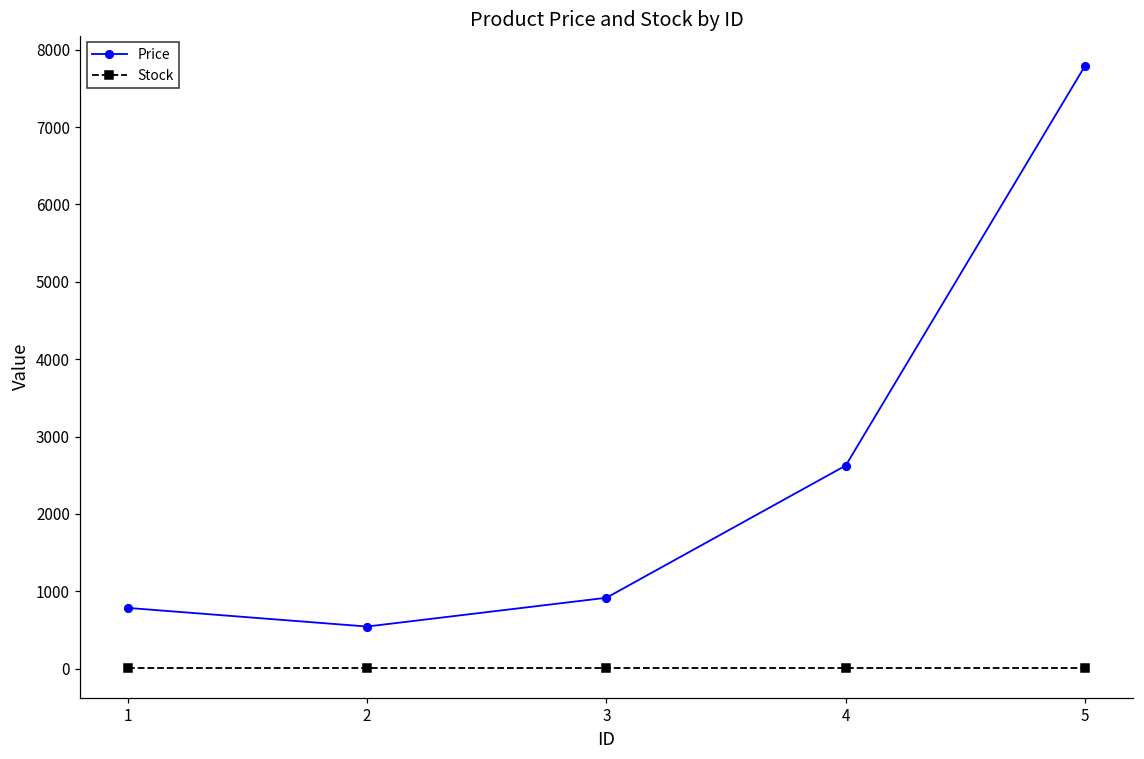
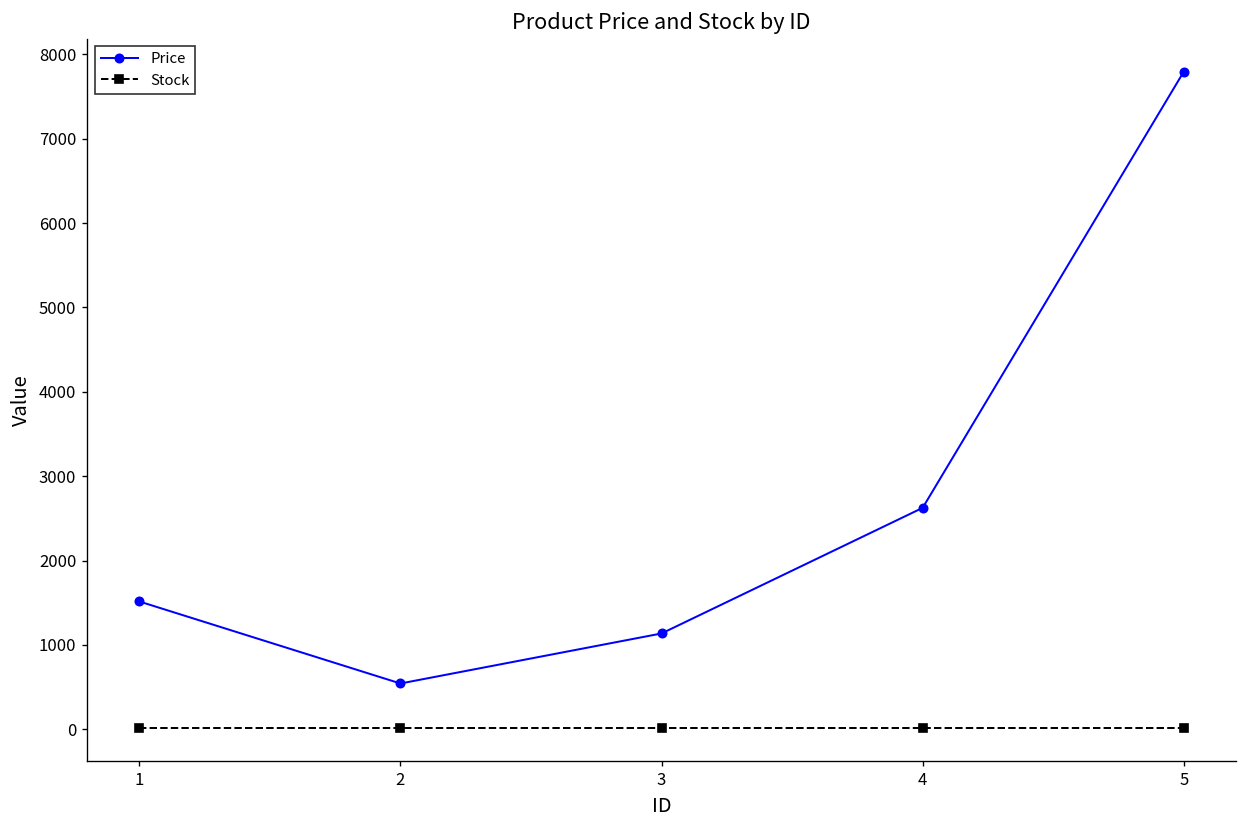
Price, 1: 800 -> 1500
Price, 3: 900 -> 1100
